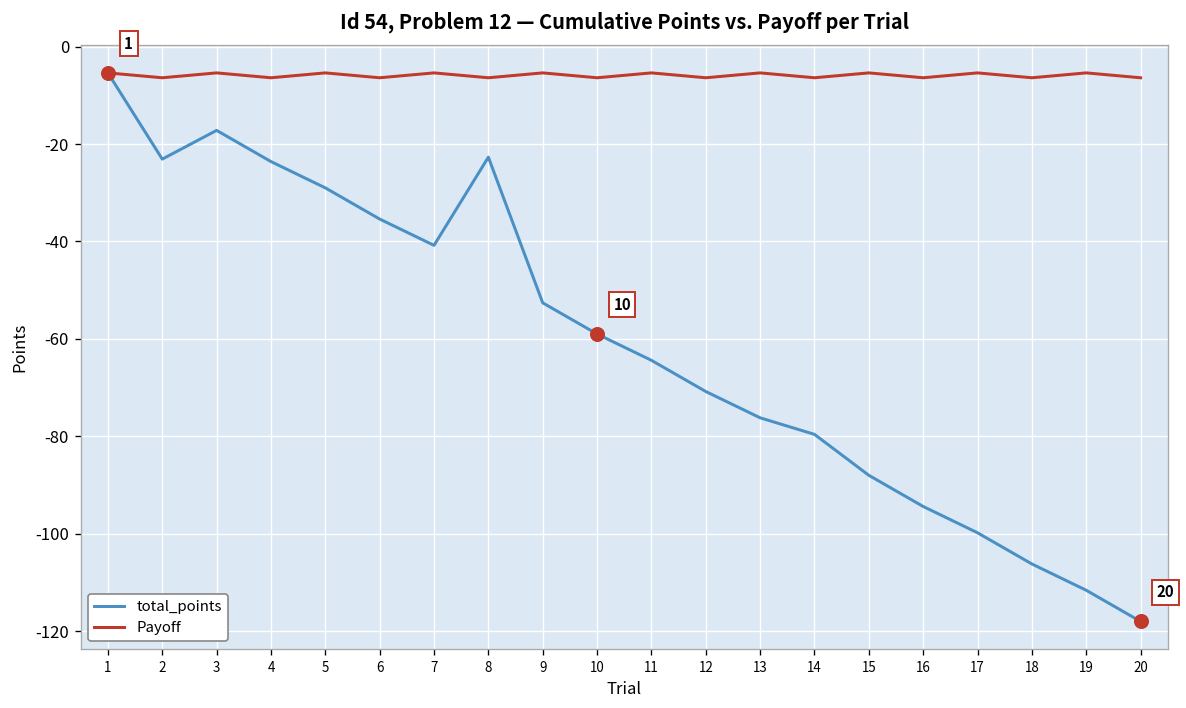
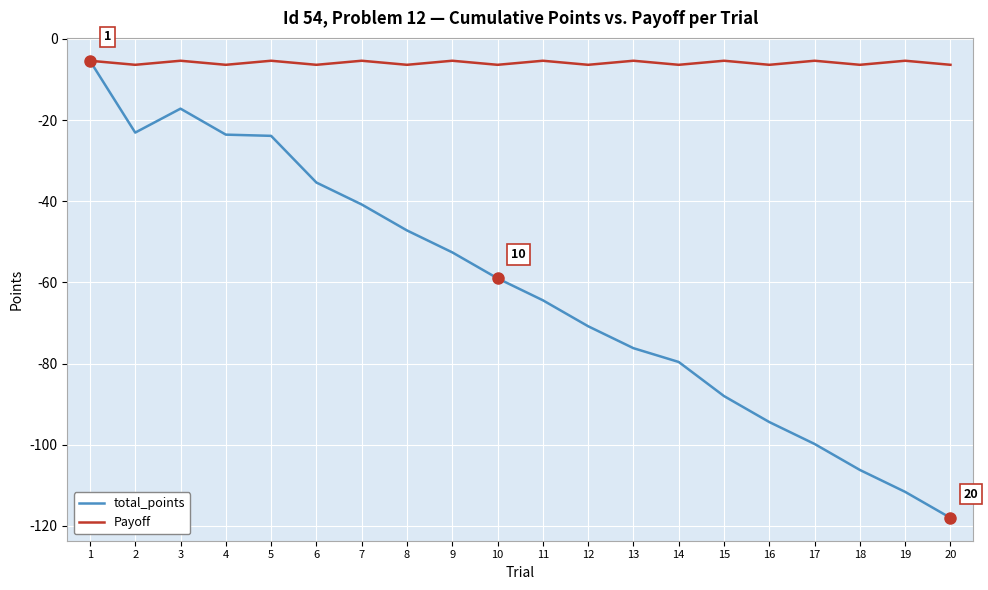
total_points, 5: -29 -> -24
total_points, 8: -23 -> -47
